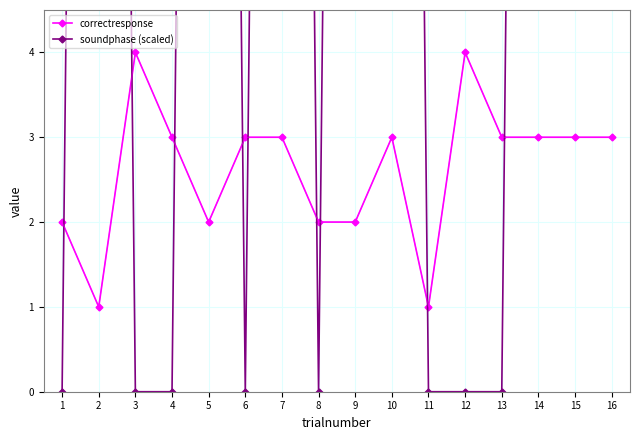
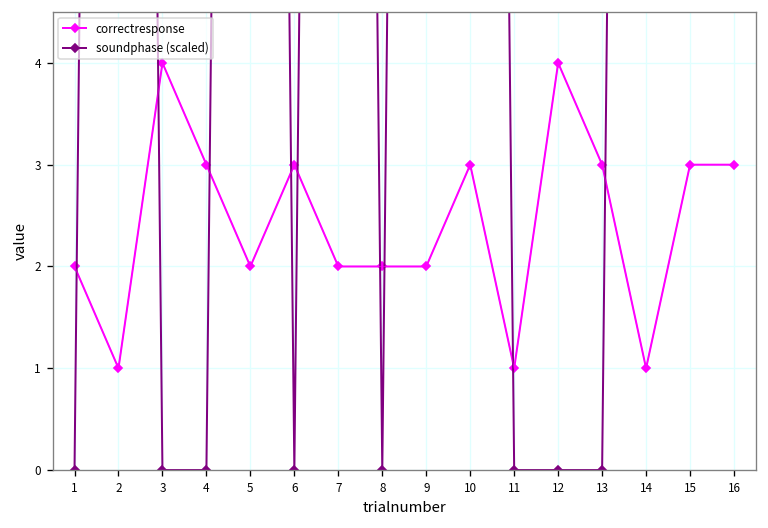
correctresponse, 7: 3 -> 2
correctresponse, 14: 3 -> 1
